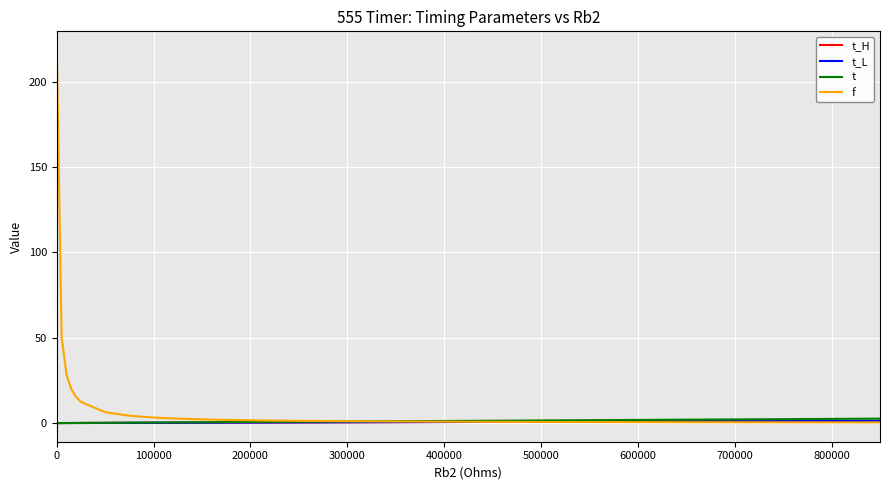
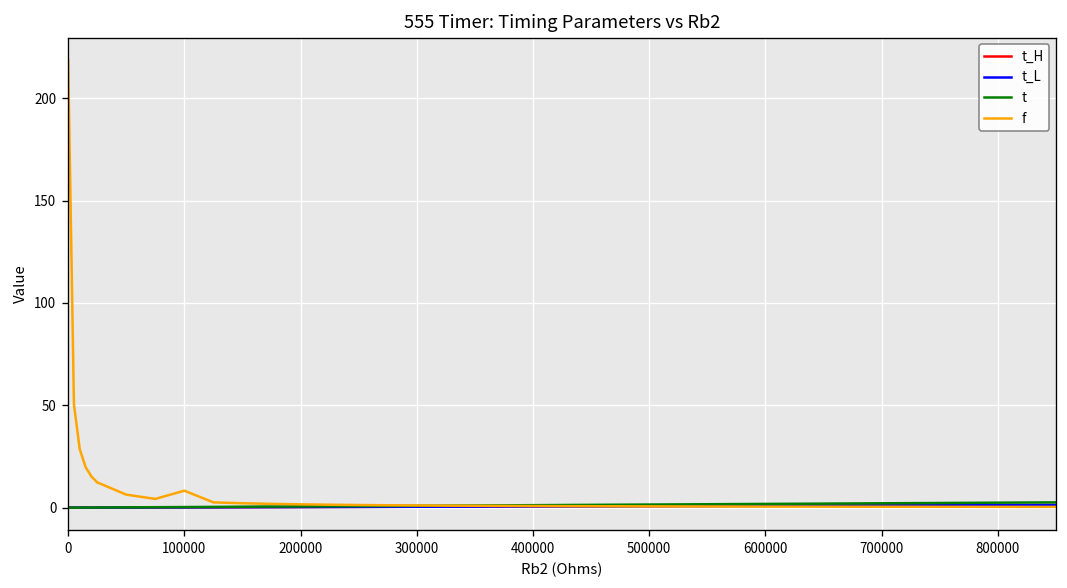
f, 100000: 3 -> 8
